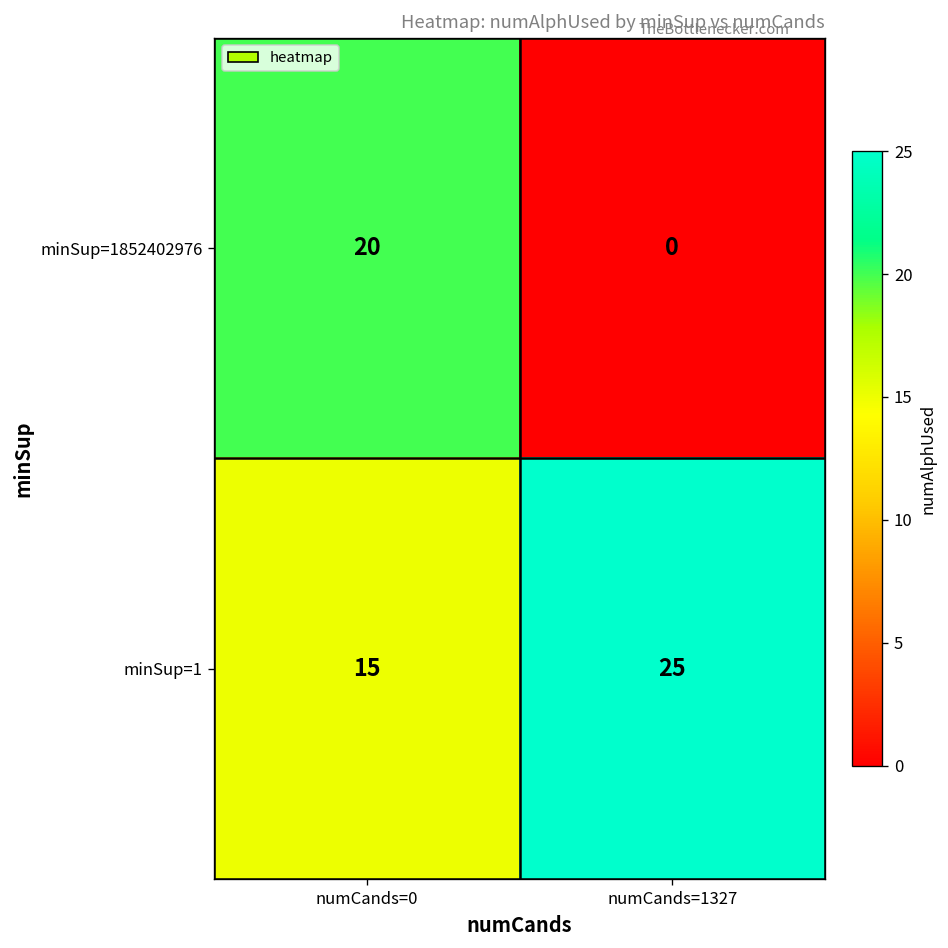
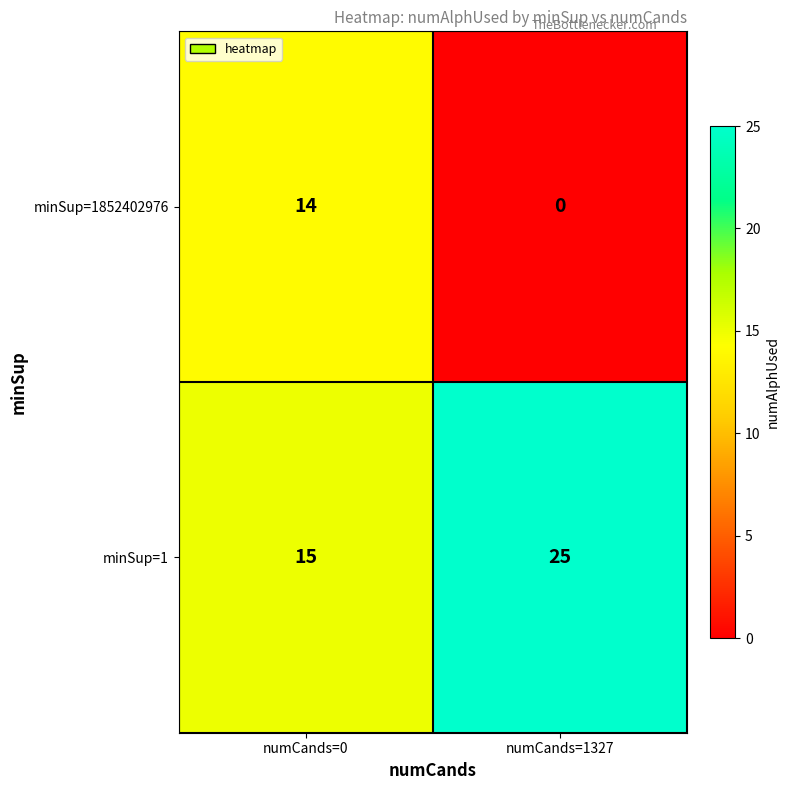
minSup=1852402976, numCands=0: 20 -> 14
